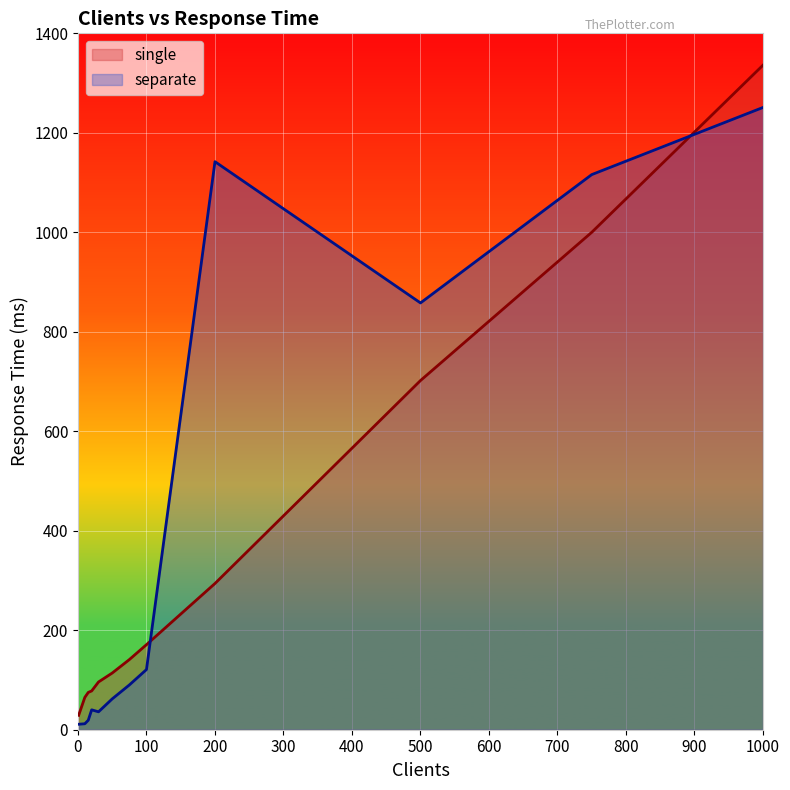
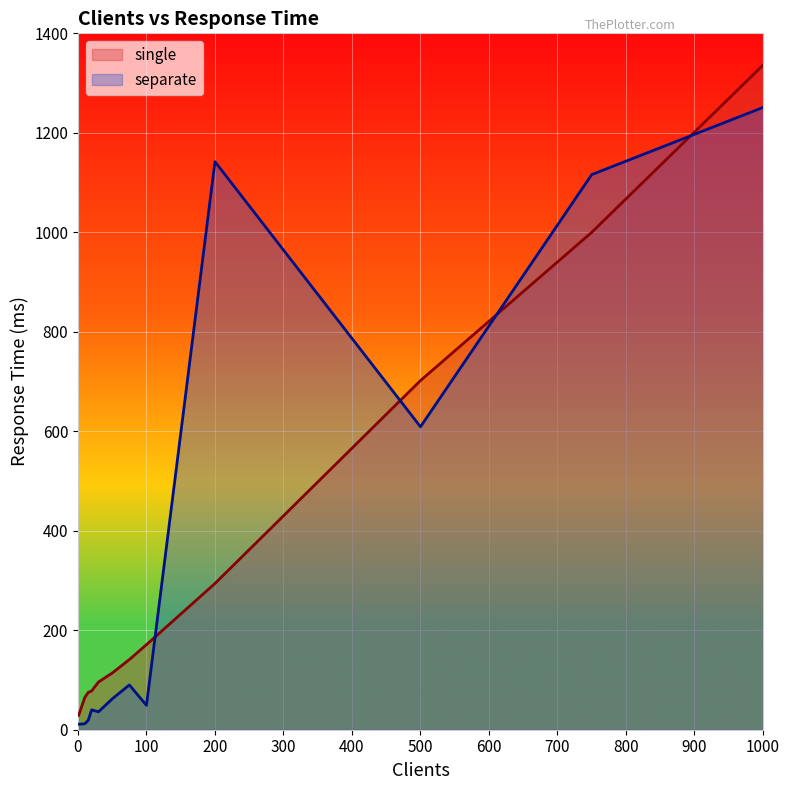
separate, 100: 120 -> 50
separate, 500: 860 -> 610
